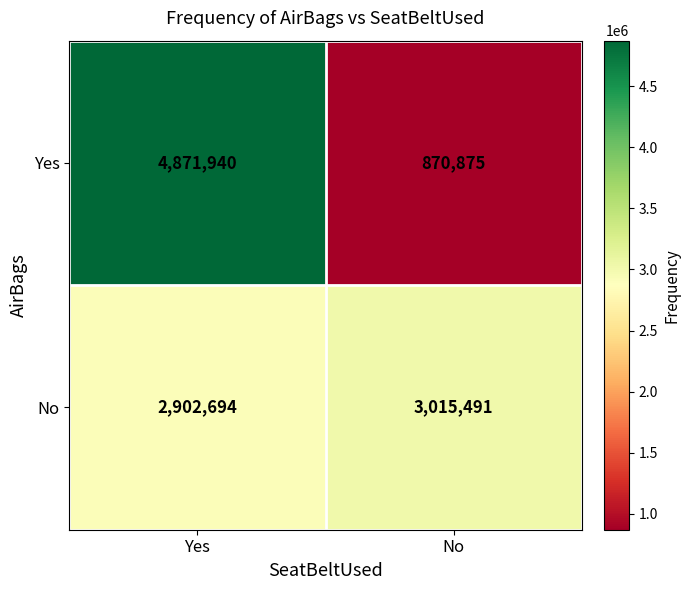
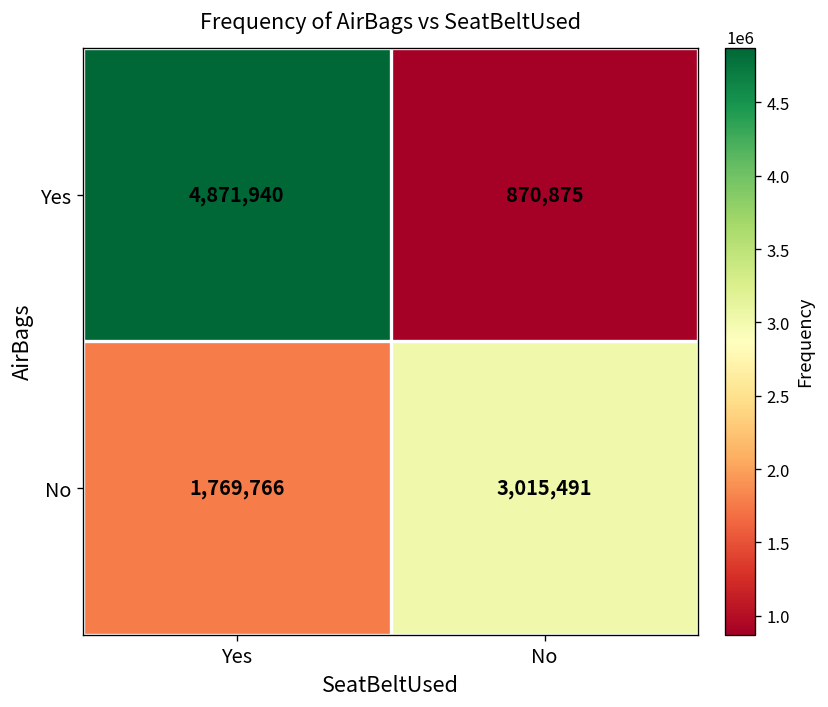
No, Yes: 2,902,694 -> 1,769,766
